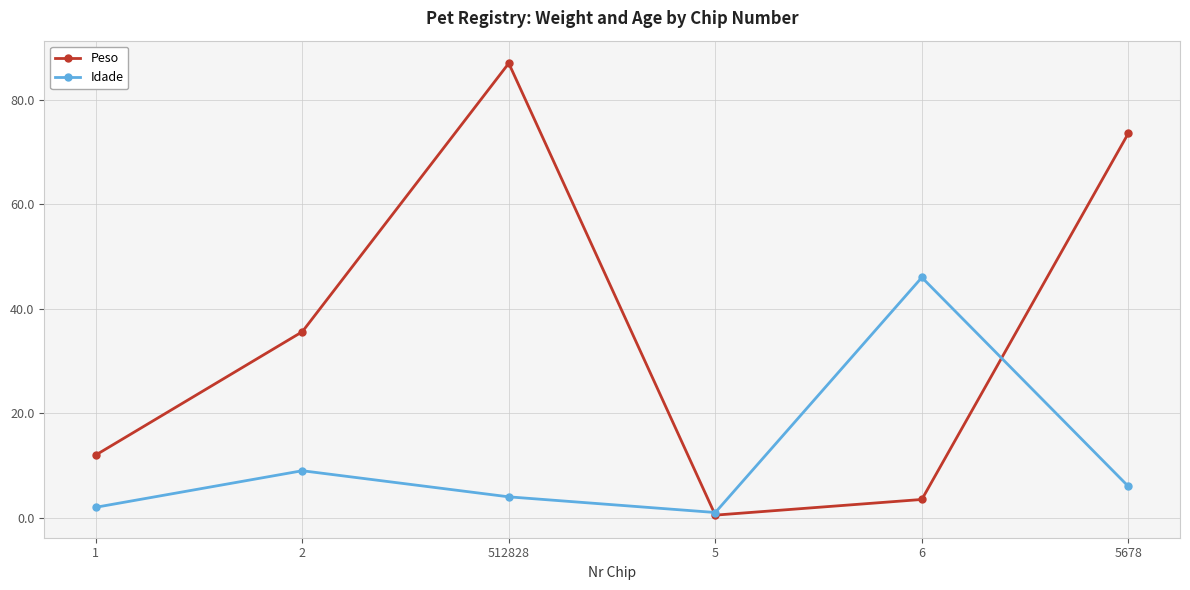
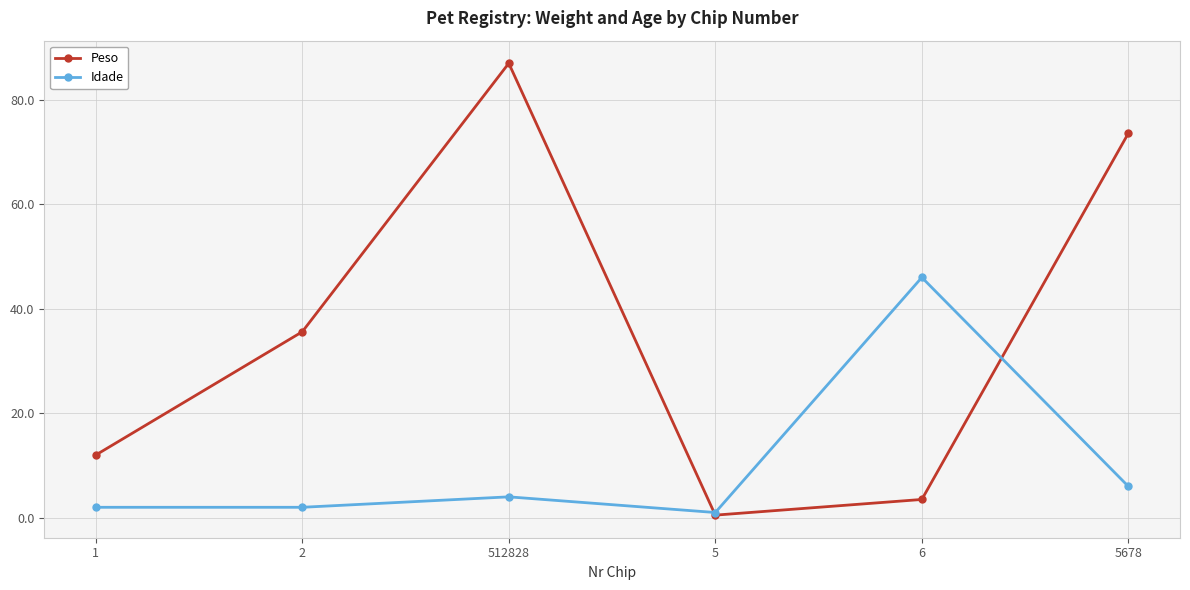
Idade, 2: 9 -> 2
